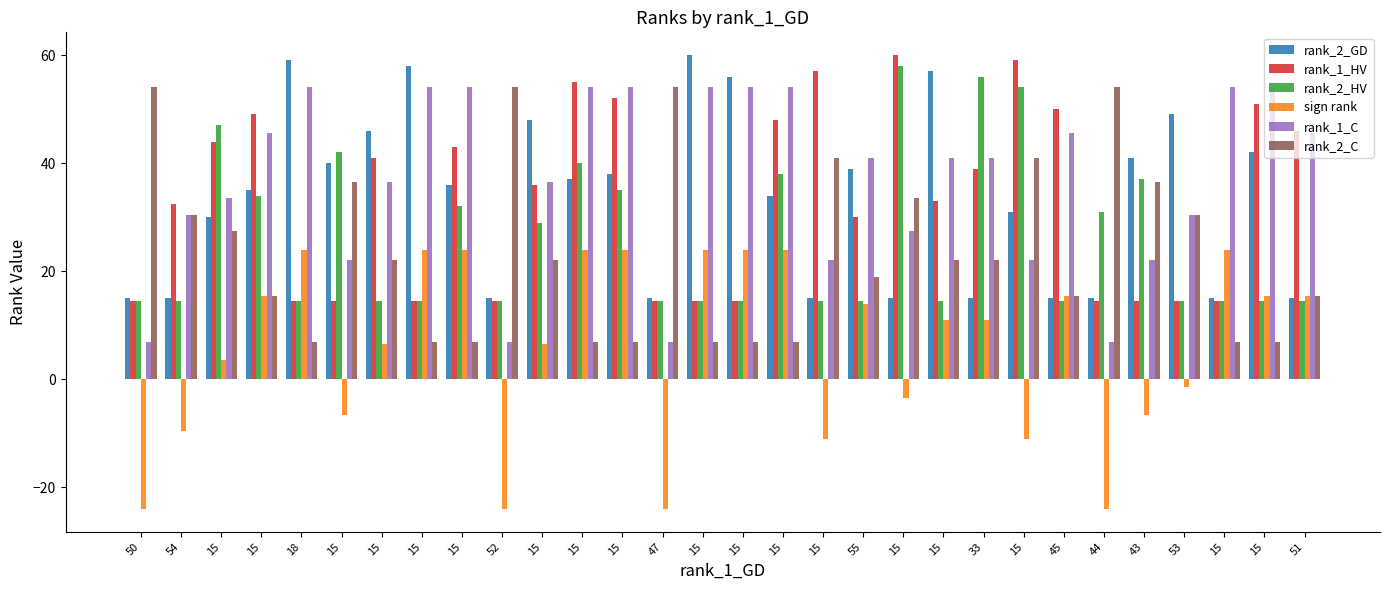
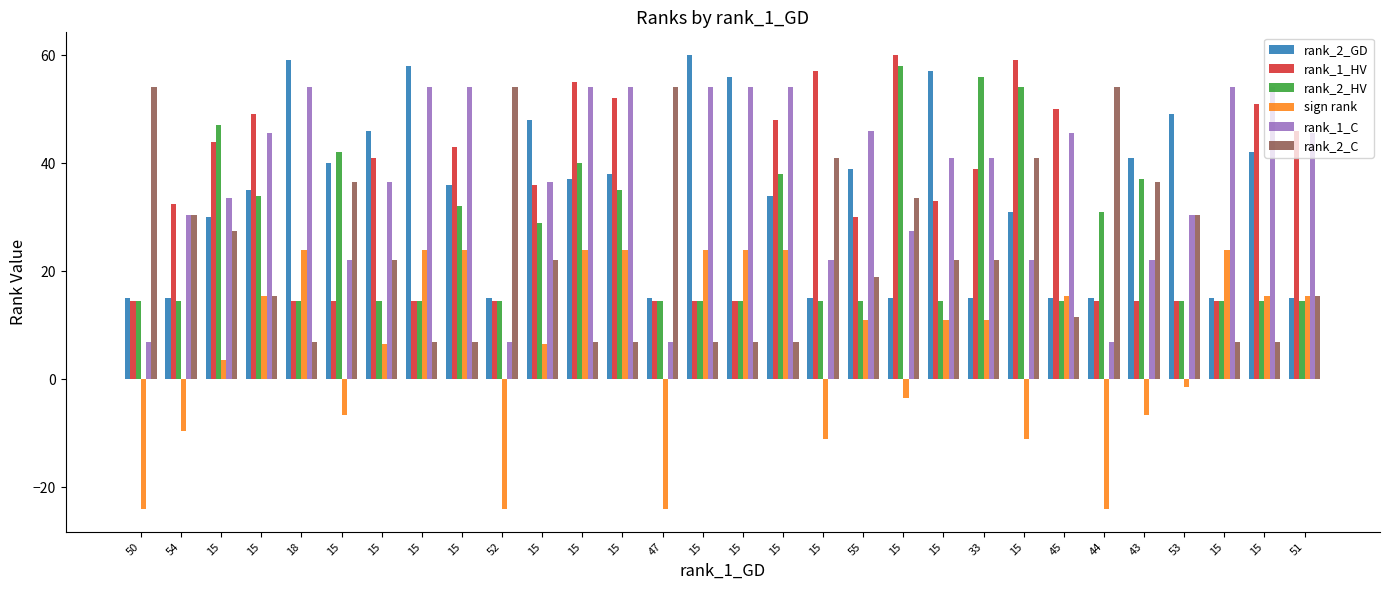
sign rank, 55: 14 -> 11
rank_1_C, 55: 41 -> 46
rank_2_C, 45: 16 -> 12
